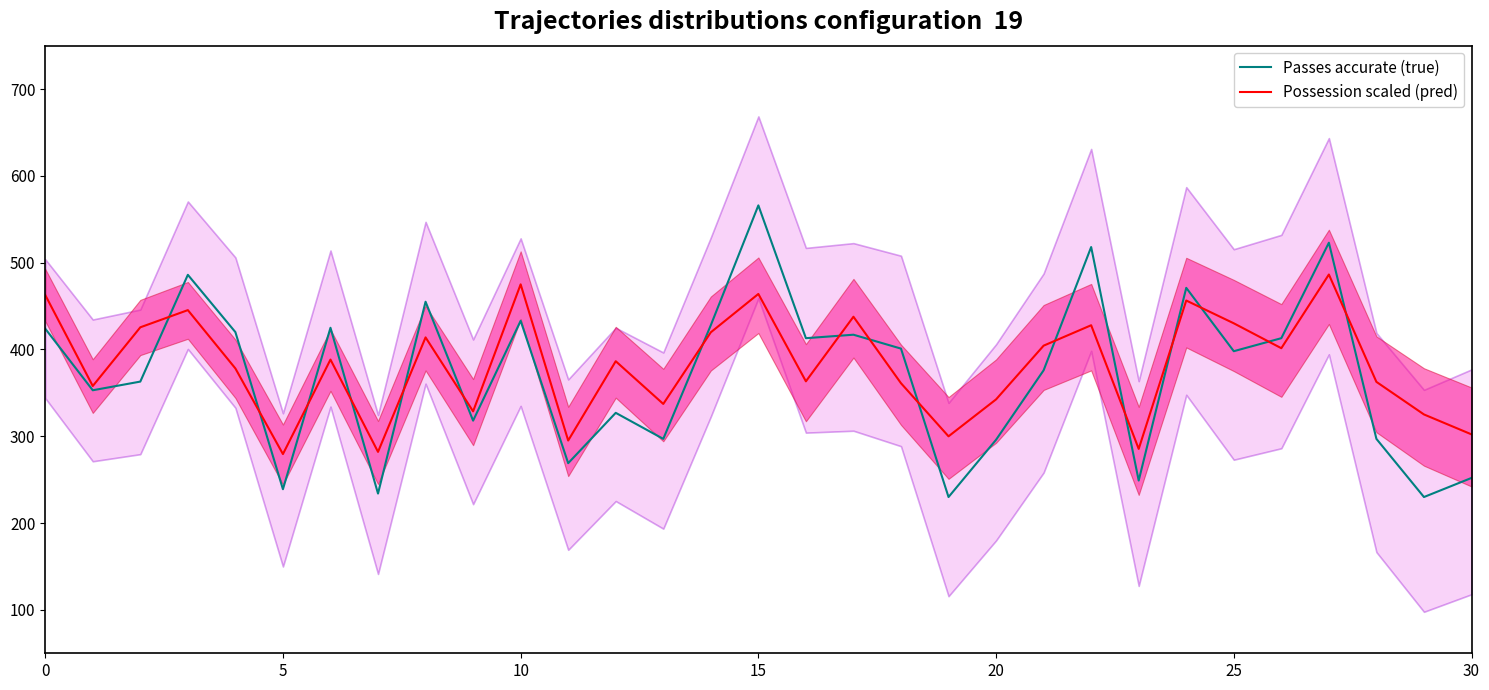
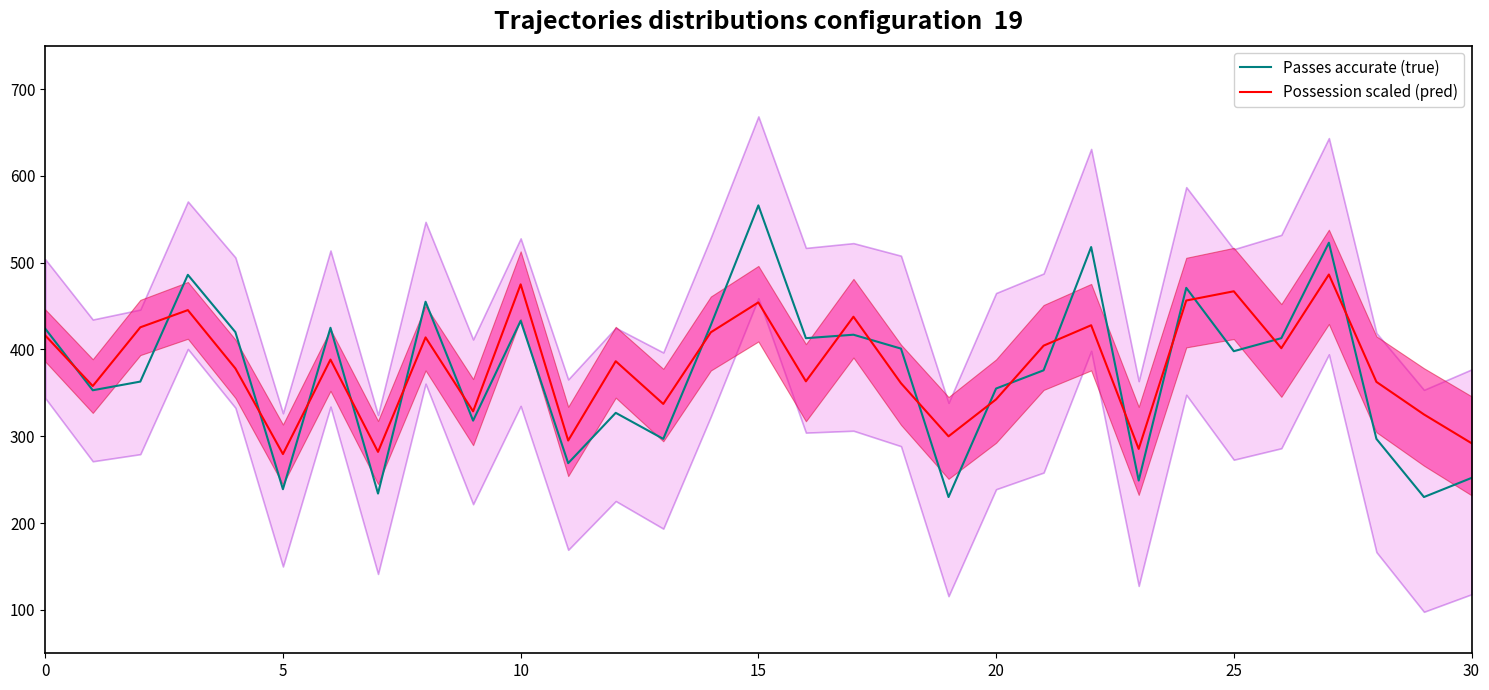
Possession scaled (pred), 0: 460 -> 420
Possession scaled (pred), 15: 460 -> 450
Passes accurate (true), 20: 300 -> 360
Possession scaled (pred), 25: 430 -> 470
Possession scaled (pred), 30: 300 -> 290
